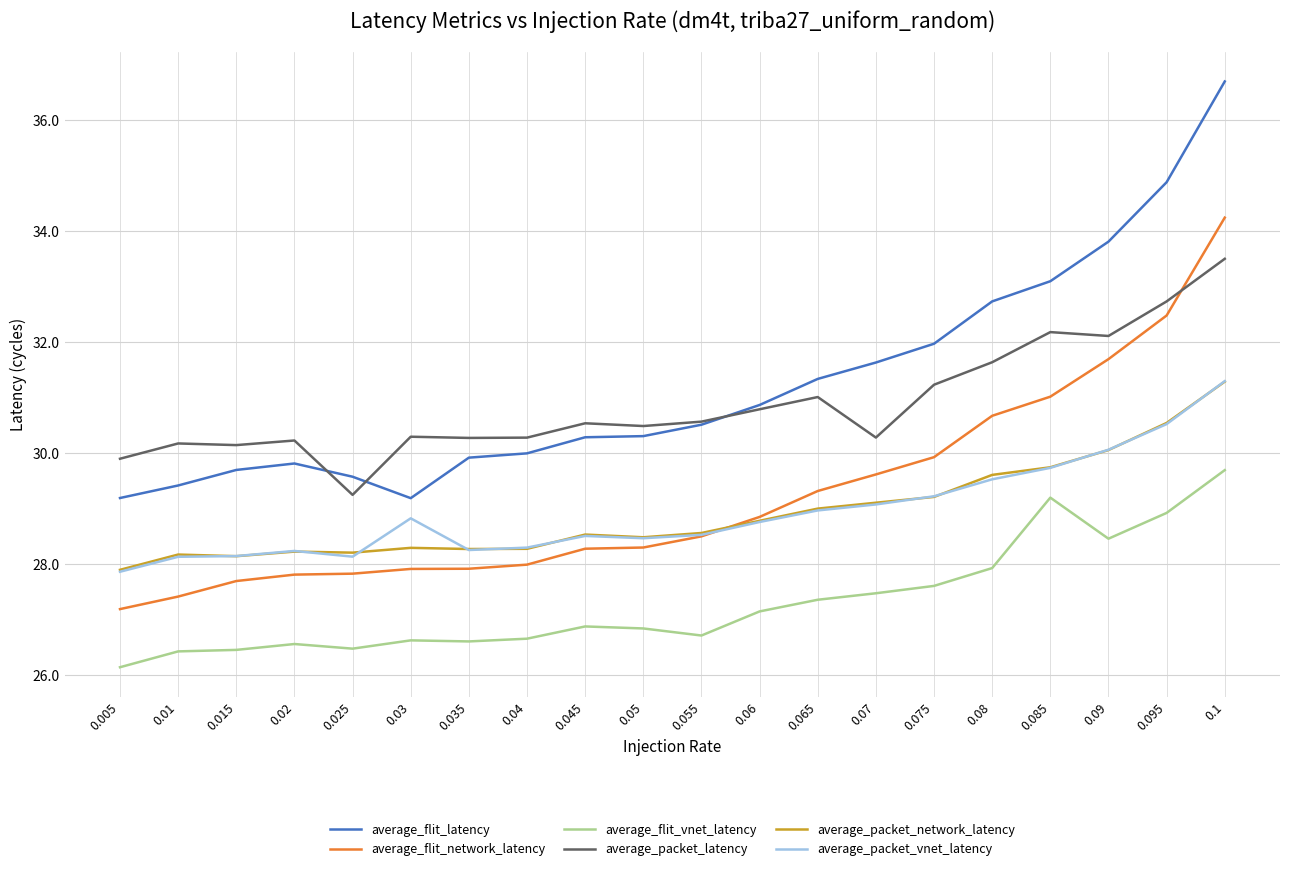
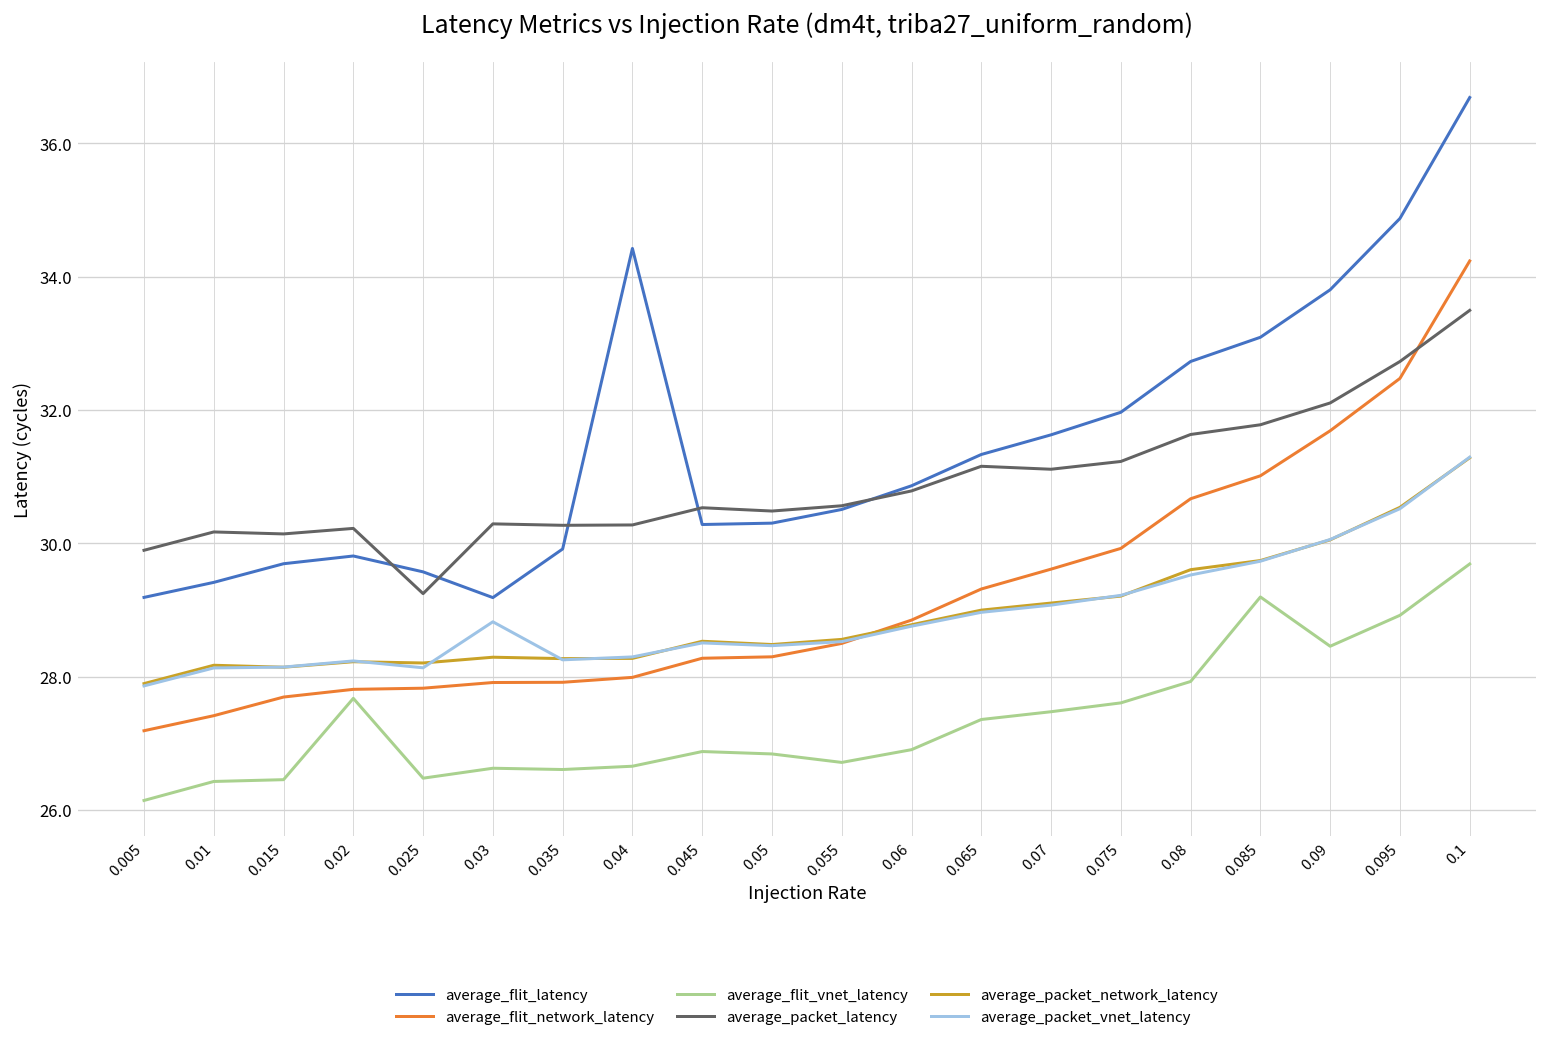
average_flit_vnet_latency, 0.02: 26.6 -> 27.7
average_flit_latency, 0.04: 30.0 -> 34.4
average_flit_vnet_latency, 0.06: 27.1 -> 26.9
average_packet_latency, 0.065: 31.0 -> 31.2
average_packet_latency, 0.07: 30.3 -> 31.1
average_packet_latency, 0.085: 32.2 -> 31.8
